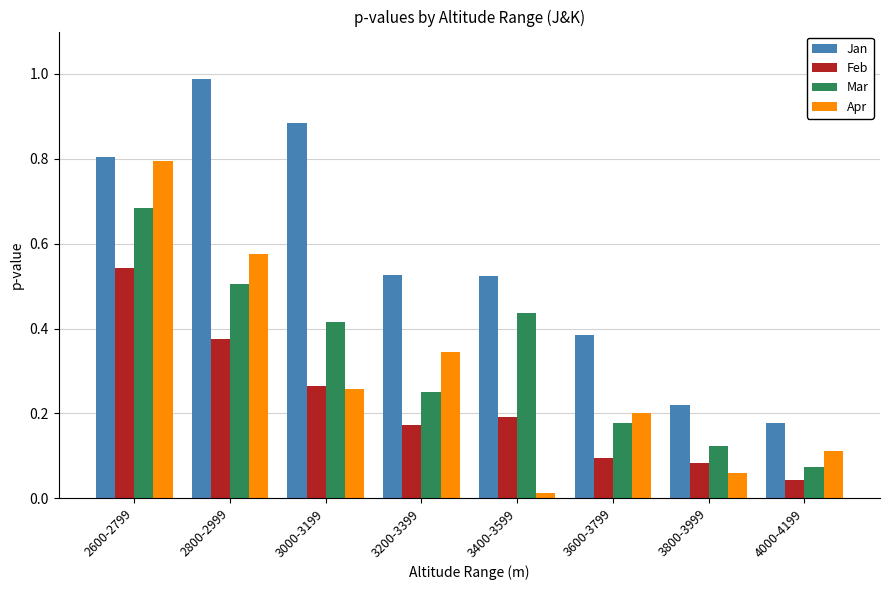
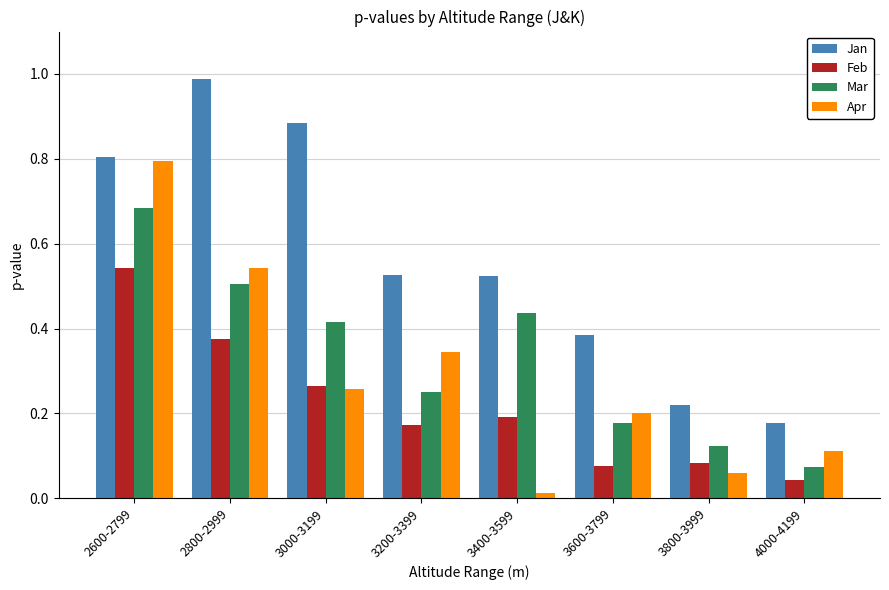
Apr, 2800-2999: 0.58 -> 0.54
Feb, 3600-3799: 0.09 -> 0.08
